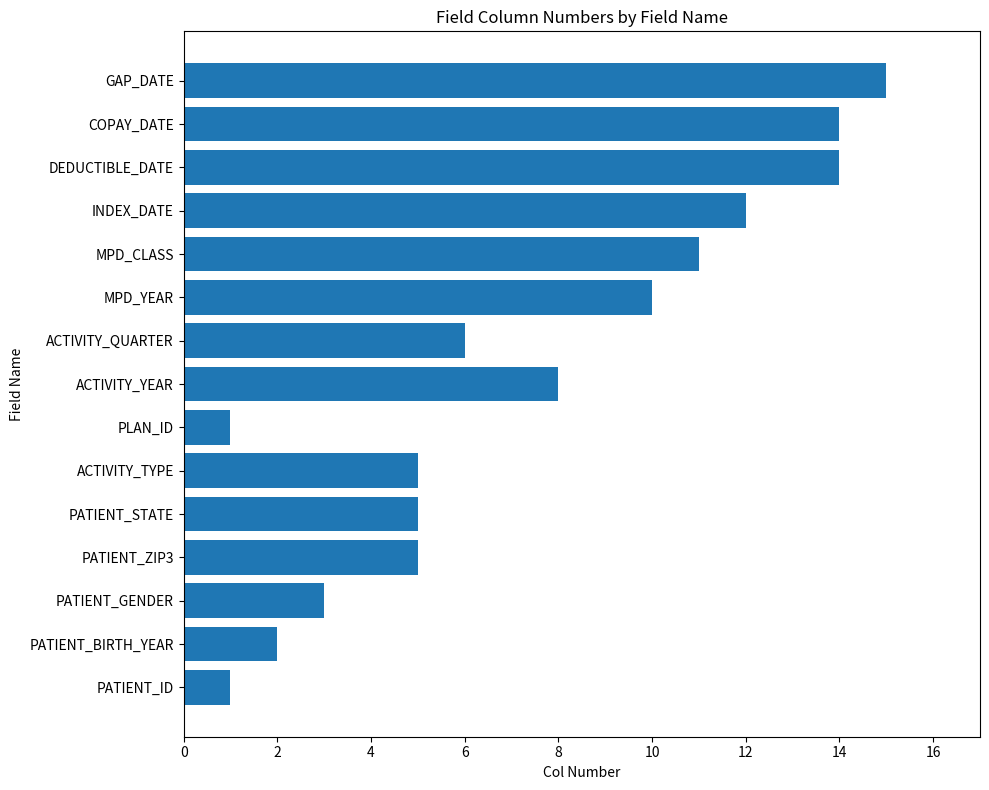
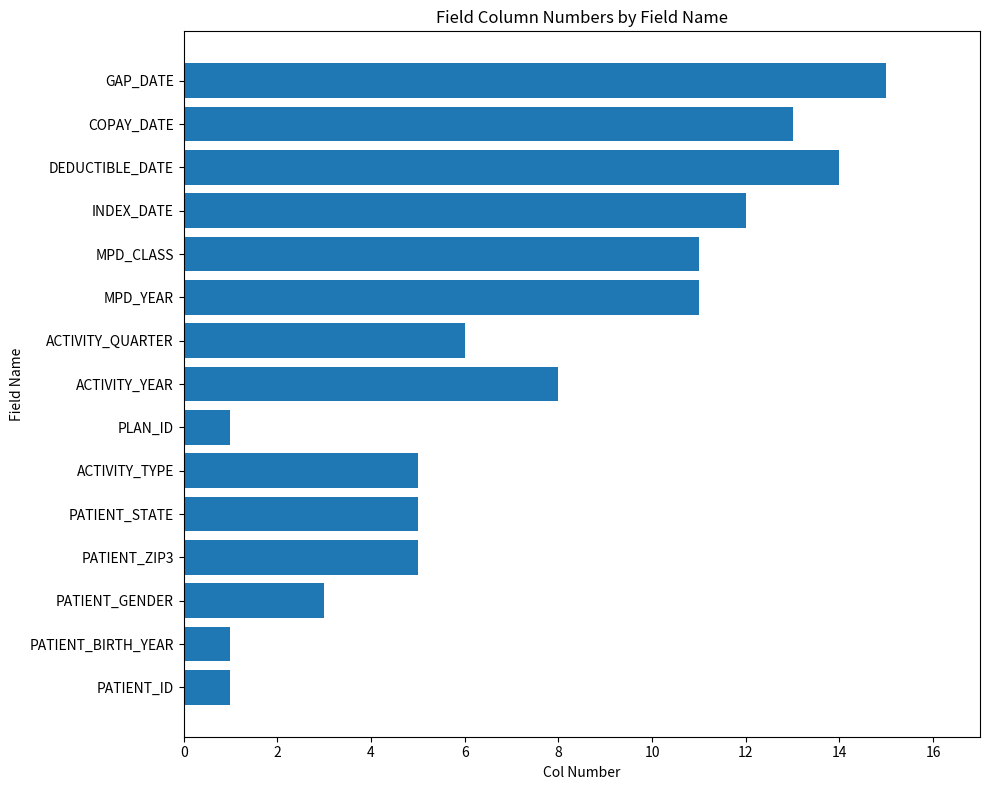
COPAY_DATE: 14 -> 13
MPD_YEAR: 10 -> 11
PATIENT_BIRTH_YEAR: 2 -> 1
